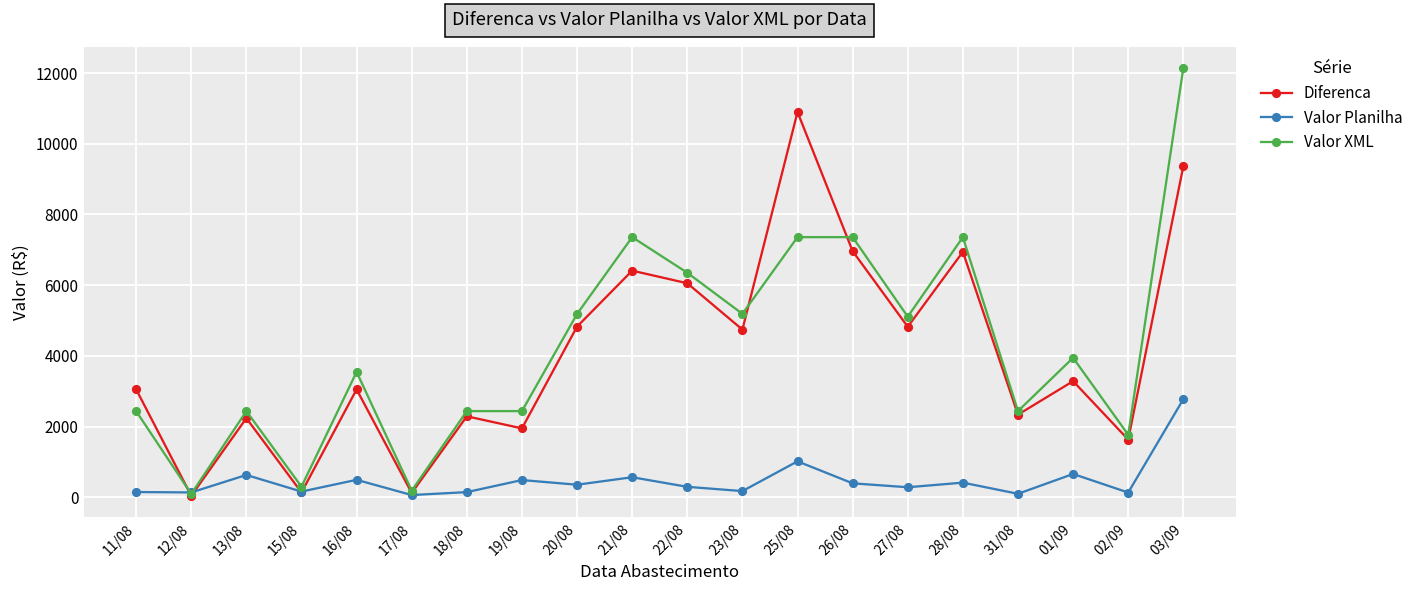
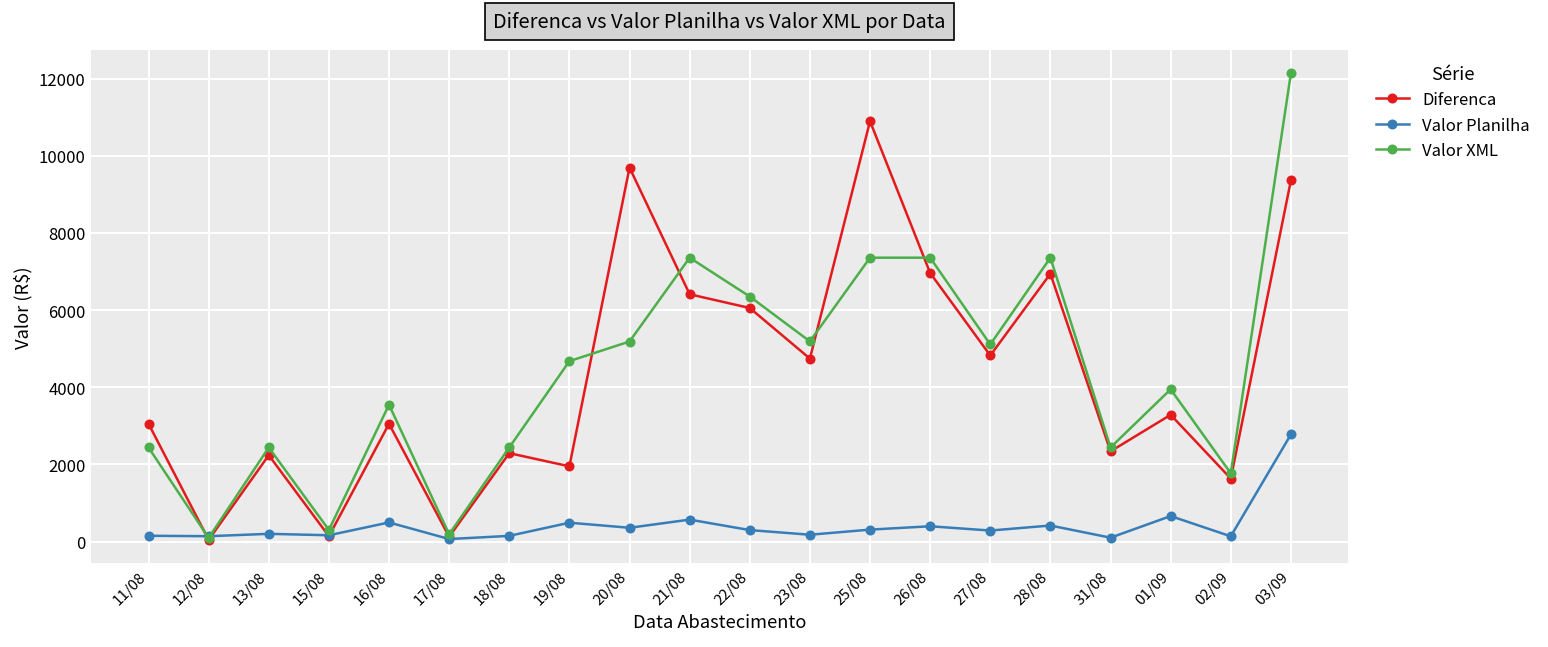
Valor Planilha, 13/08: 600 -> 200
Valor XML, 19/08: 2400 -> 4700
Diferenca, 20/08: 4800 -> 9700
Valor Planilha, 25/08: 1000 -> 300
